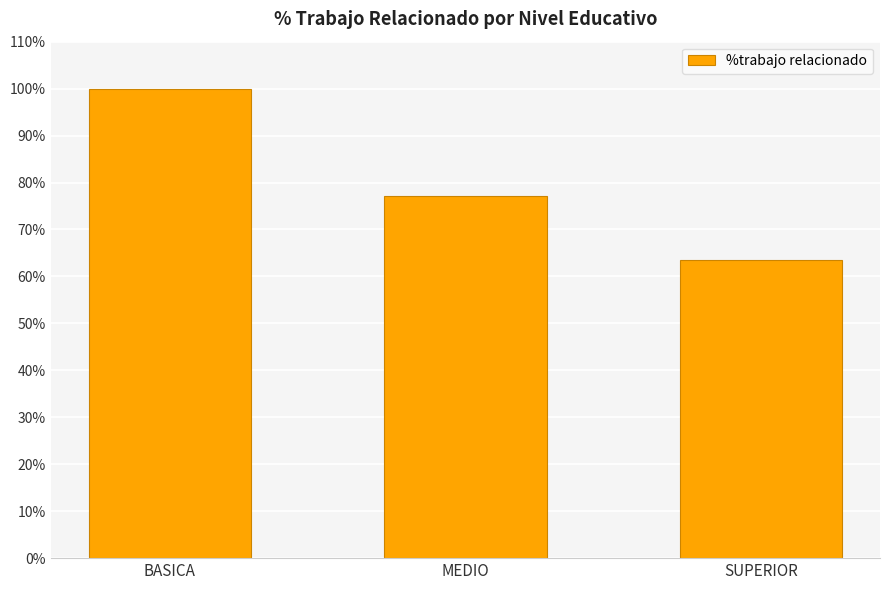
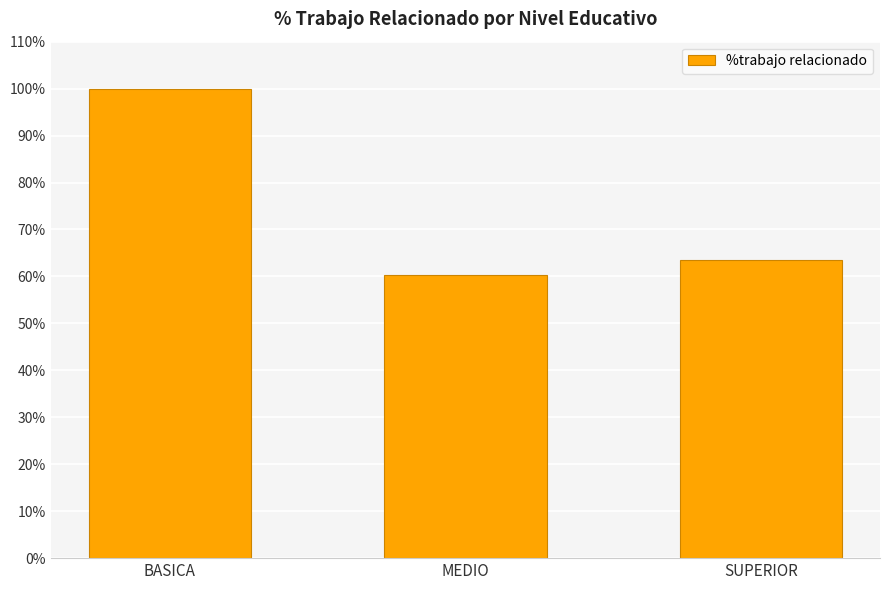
MEDIO: 77% -> 60%
